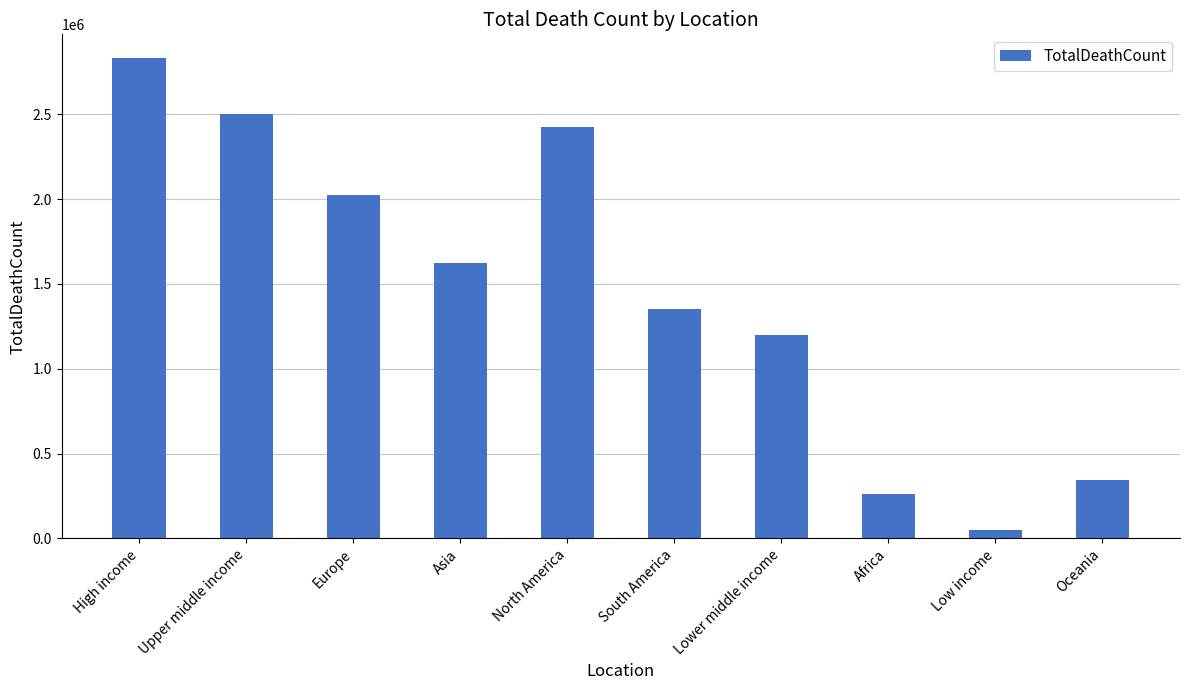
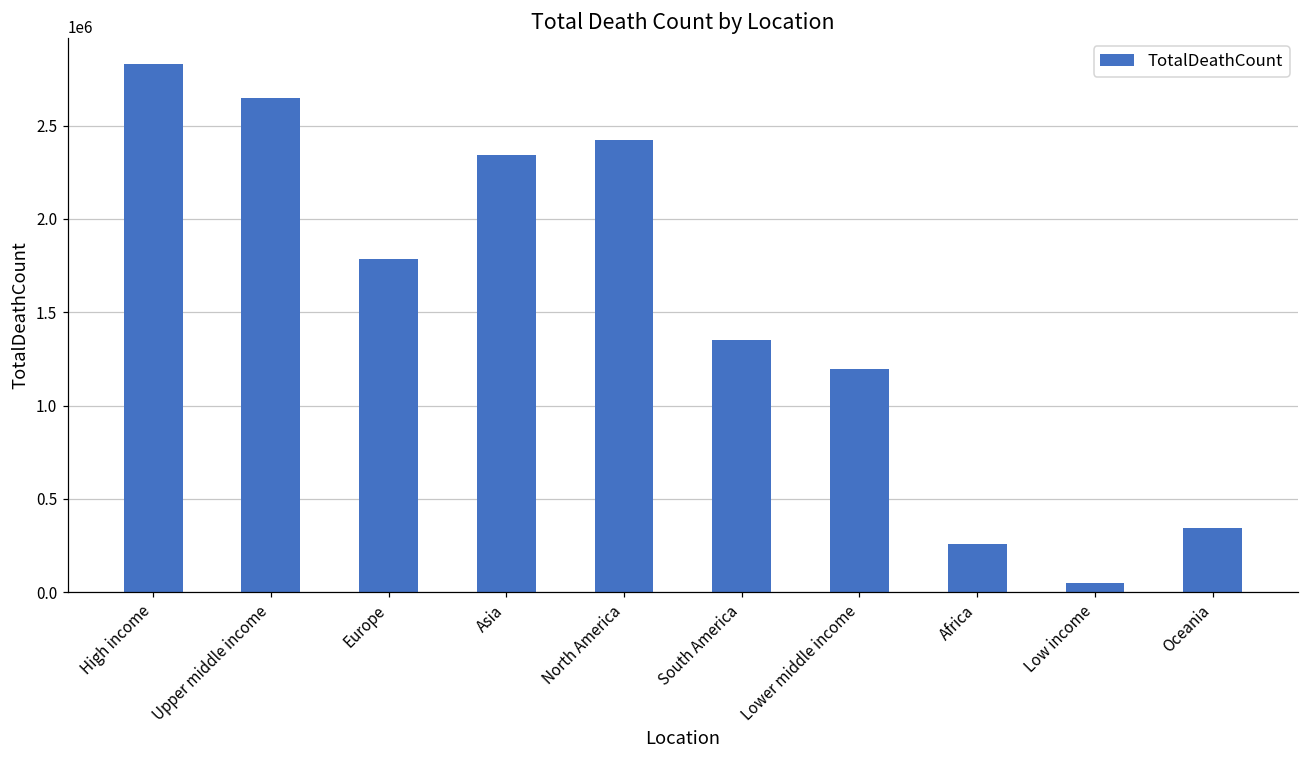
Upper middle income: 2500000 -> 2650000
Europe: 2020000 -> 1790000
Asia: 1620000 -> 2340000
